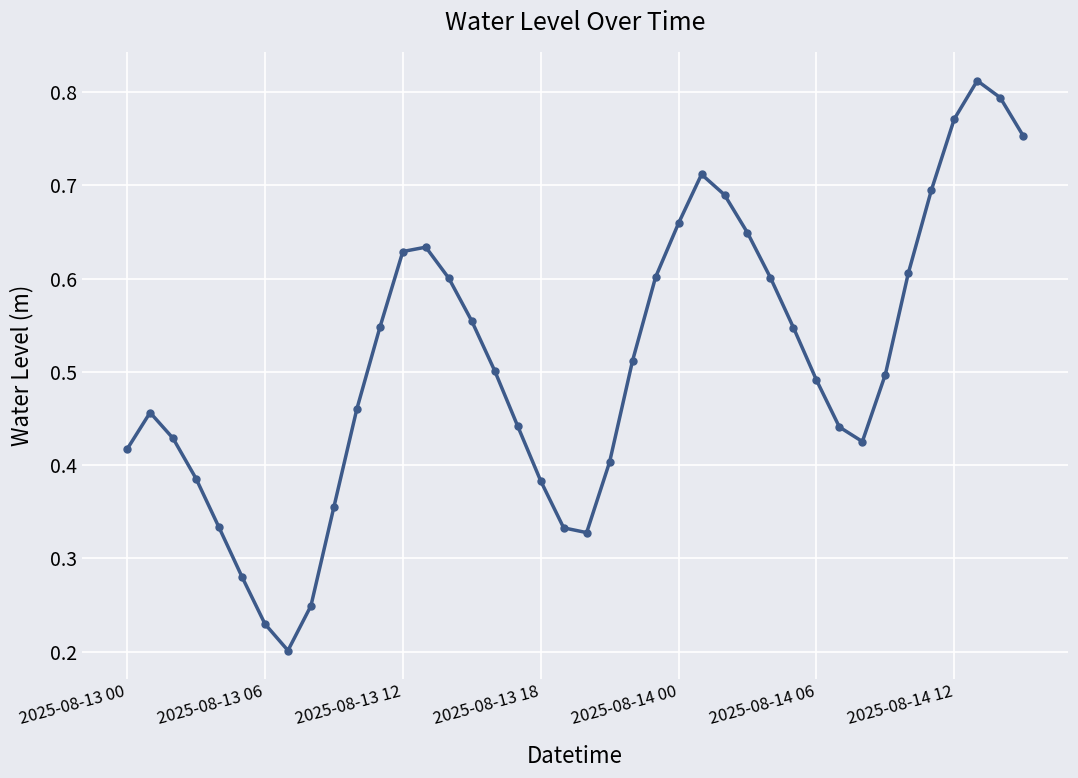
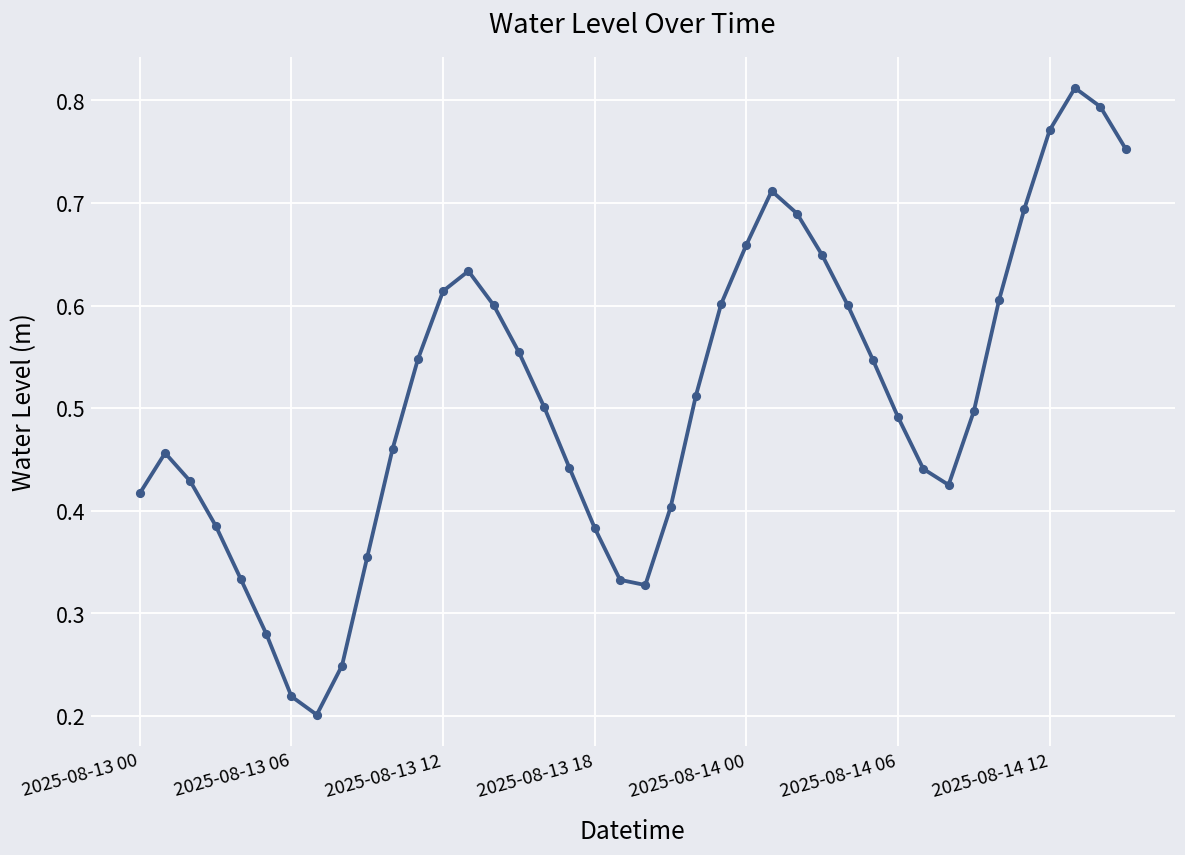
2025-08-13 06: 0.23 -> 0.22
2025-08-13 12: 0.63 -> 0.61
